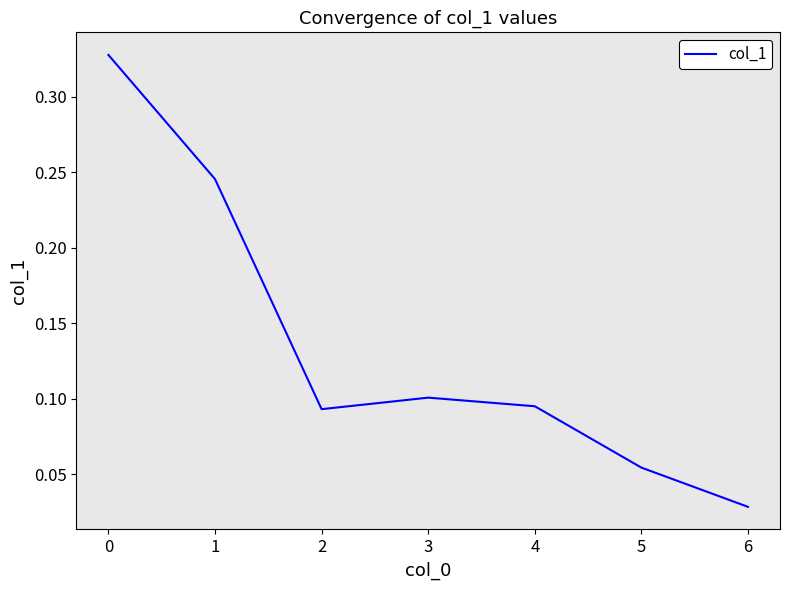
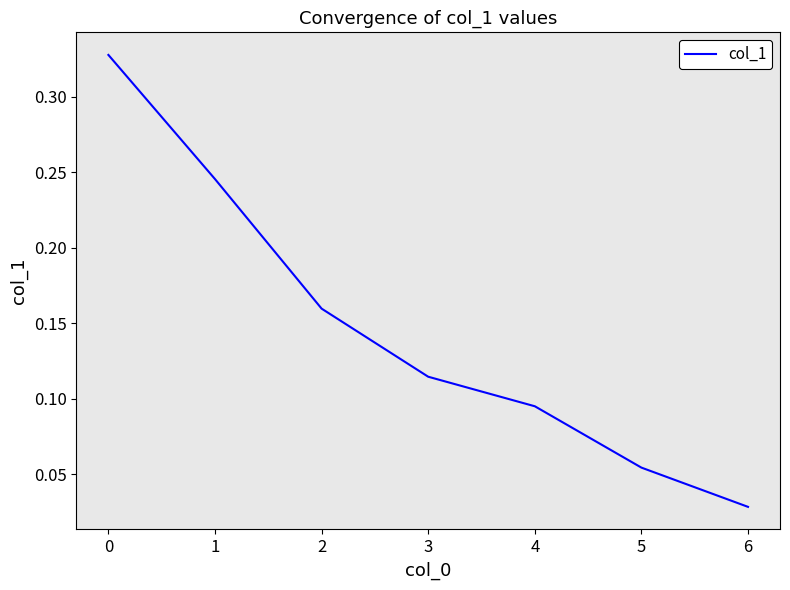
2: 0.093 -> 0.160
3: 0.101 -> 0.115
